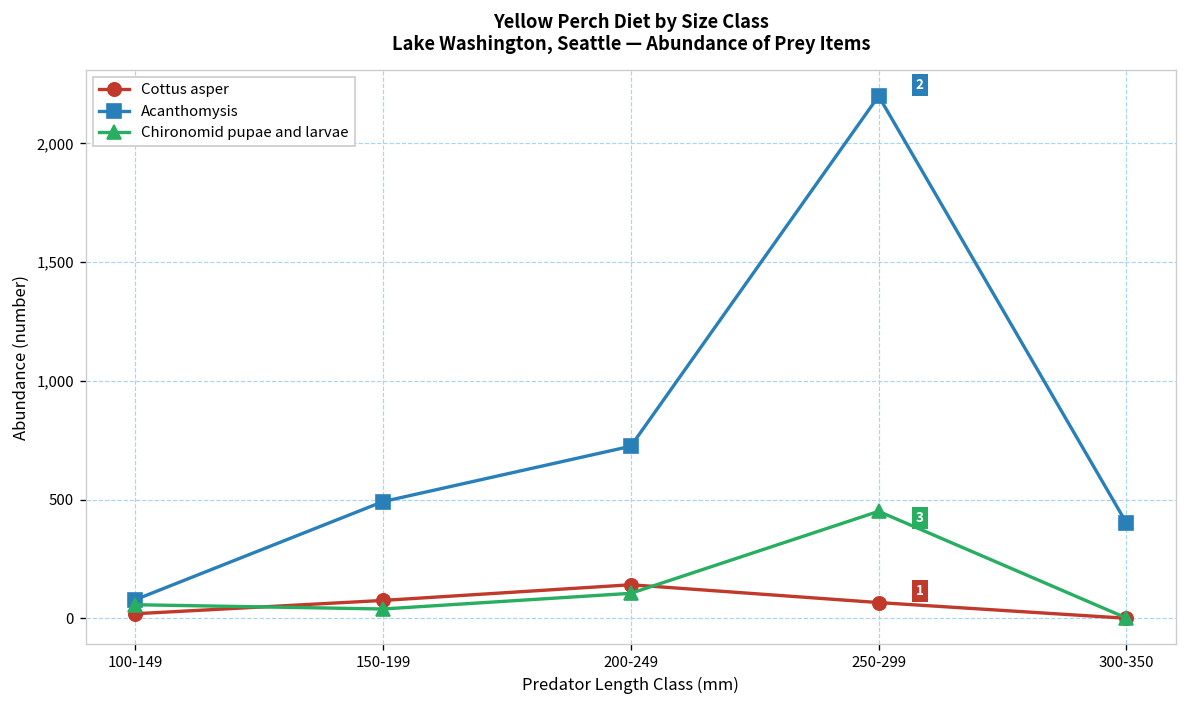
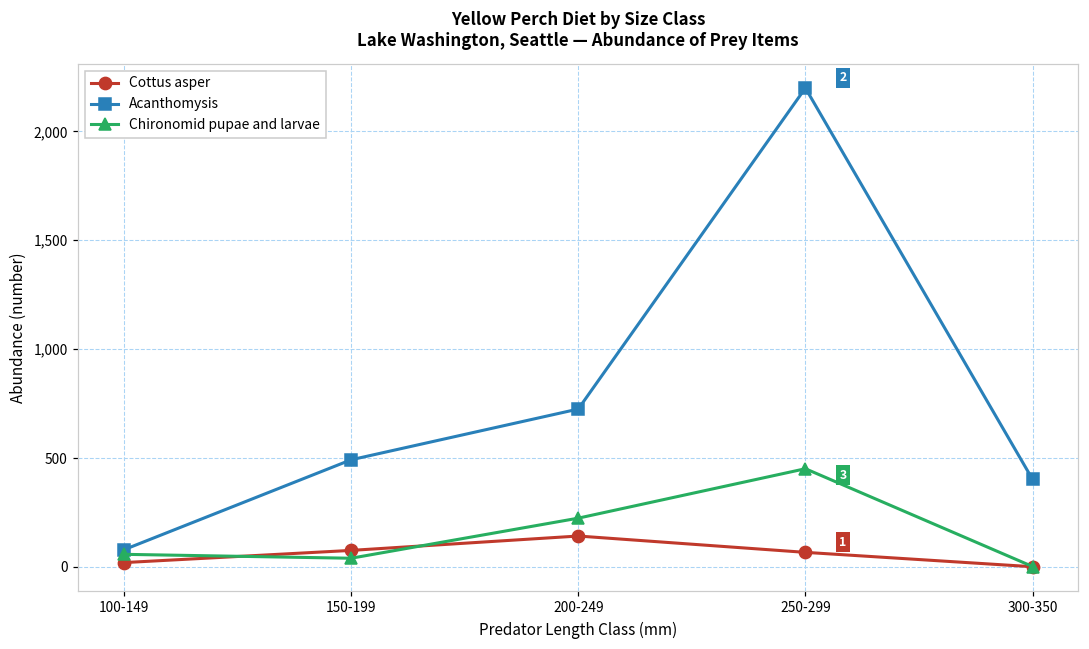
Chironomid pupae and larvae, 200-249: 110 -> 220
